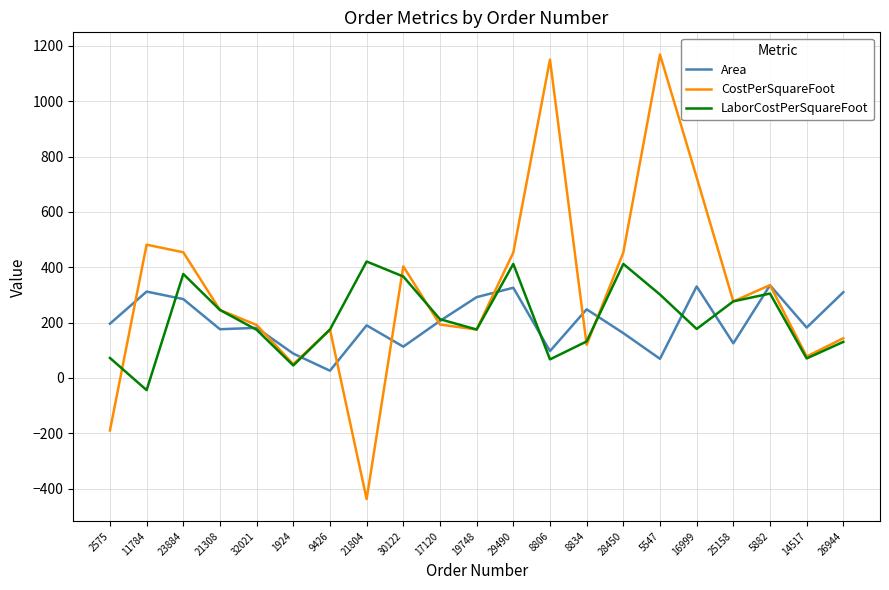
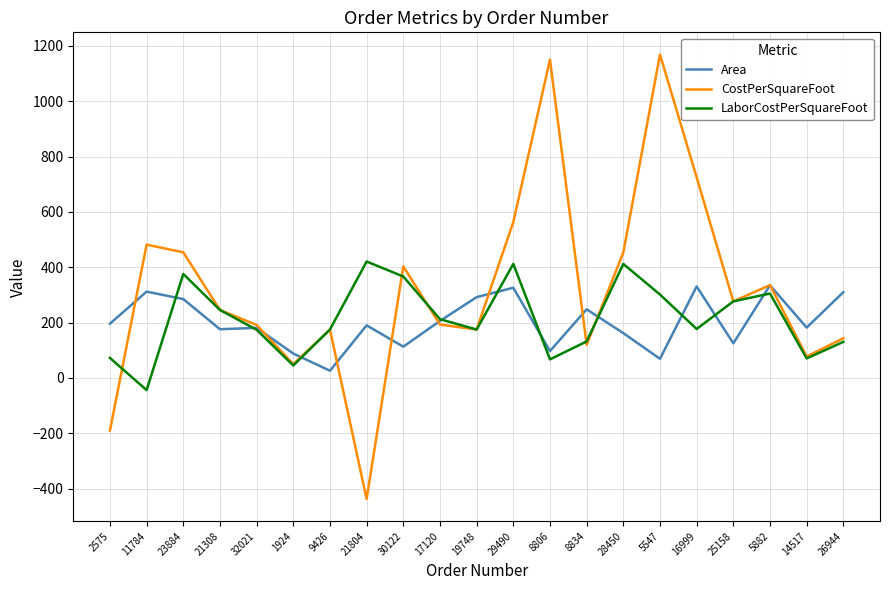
CostPerSquareFoot, 29490: 450 -> 560
